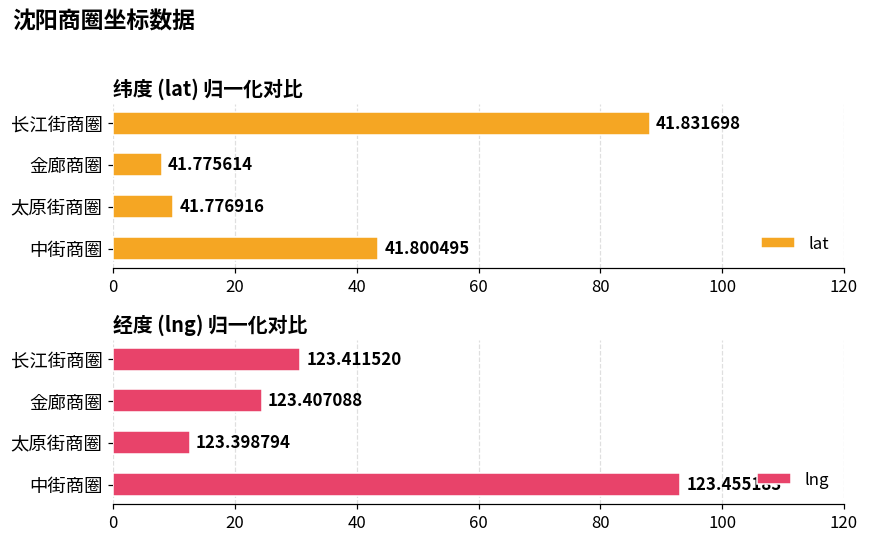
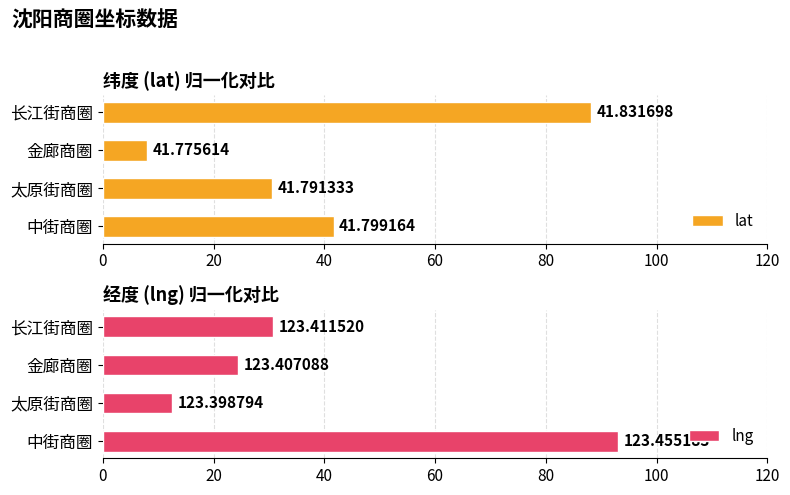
纬度 (lat) 归一化对比, 太原街商圈: 41.776916 -> 41.791333
纬度 (lat) 归一化对比, 中街商圈: 41.800495 -> 41.799164
